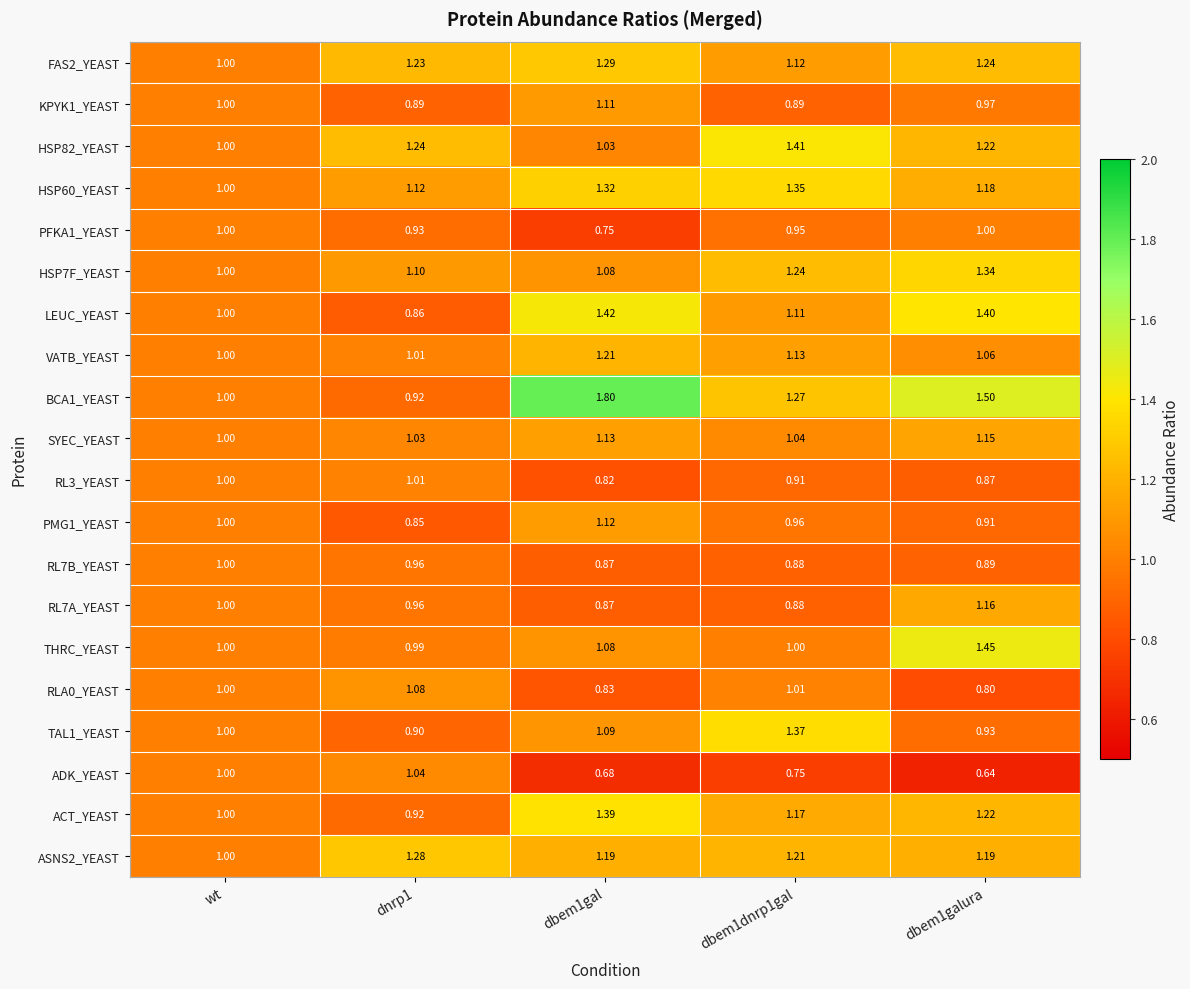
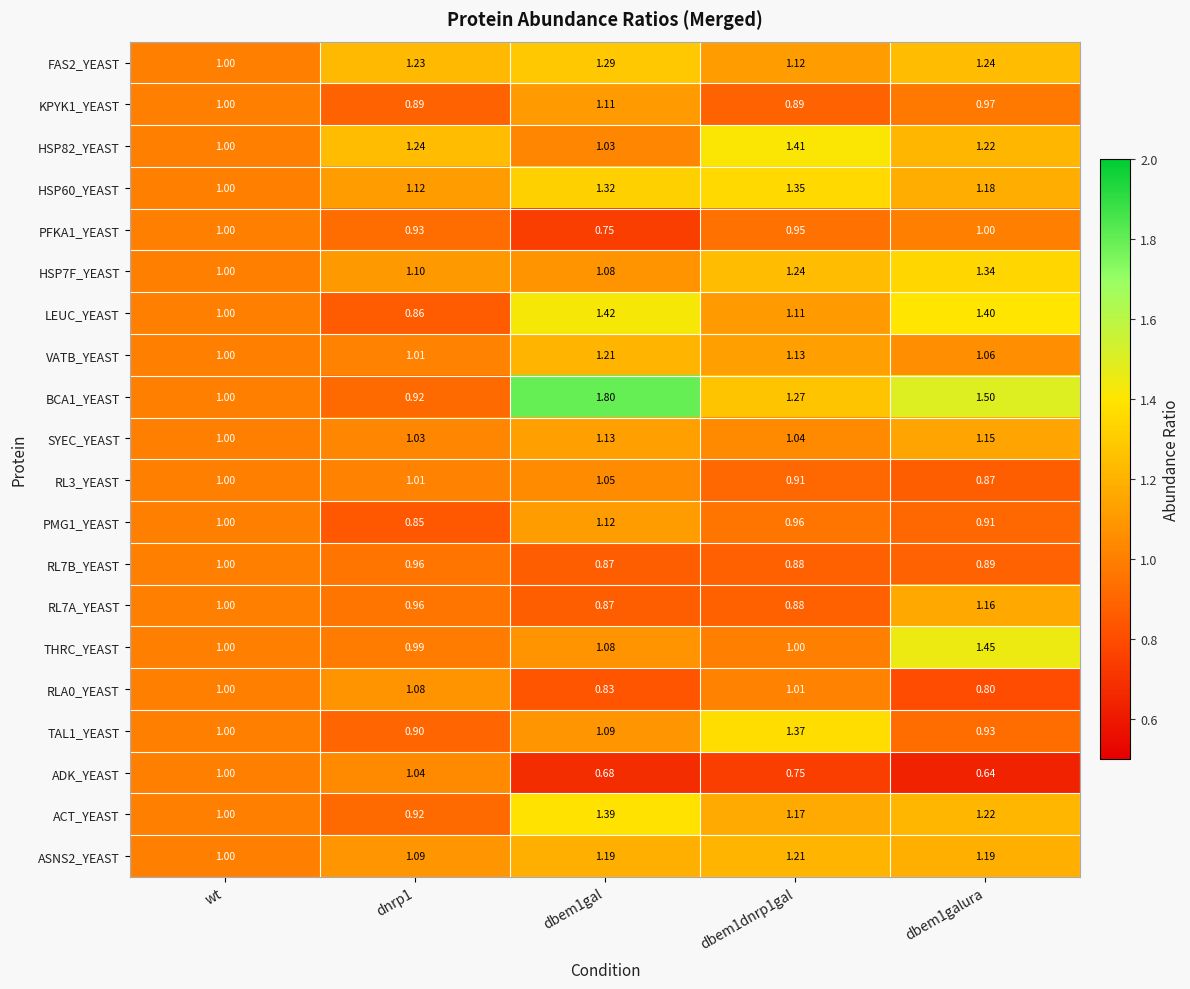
RL3_YEAST, dbem1gal: 0.82 -> 1.05
ASNS2_YEAST, dnrp1: 1.28 -> 1.09
